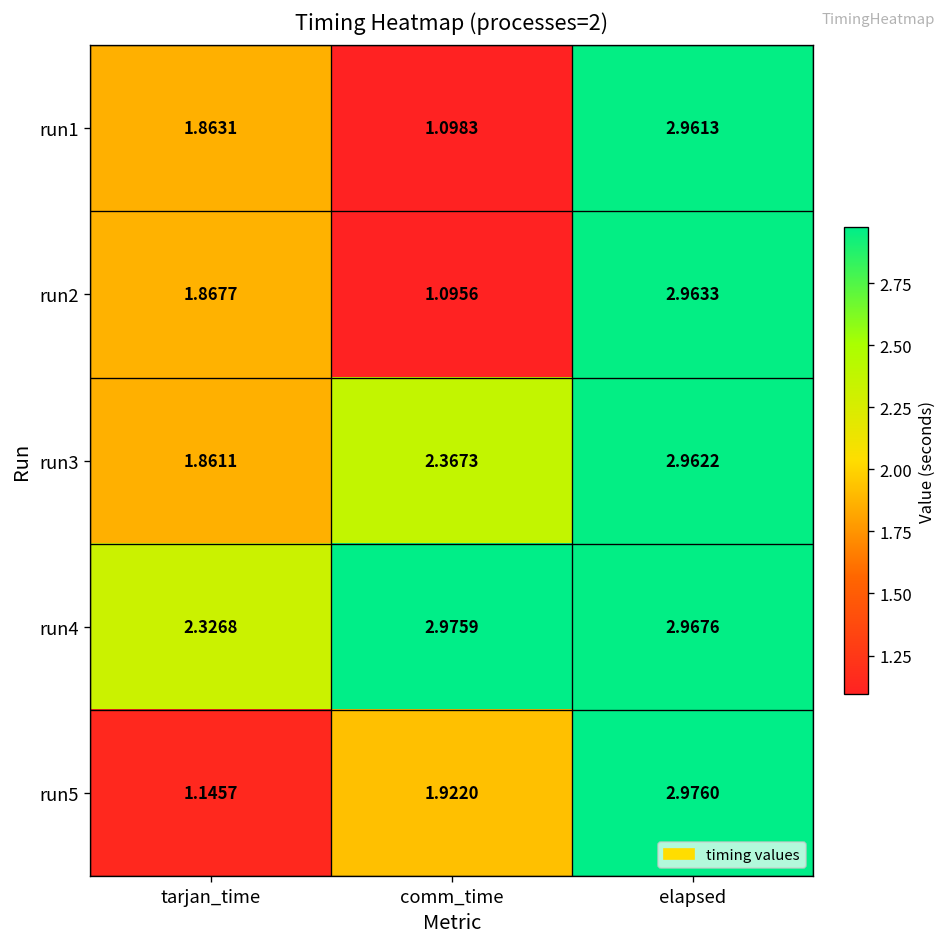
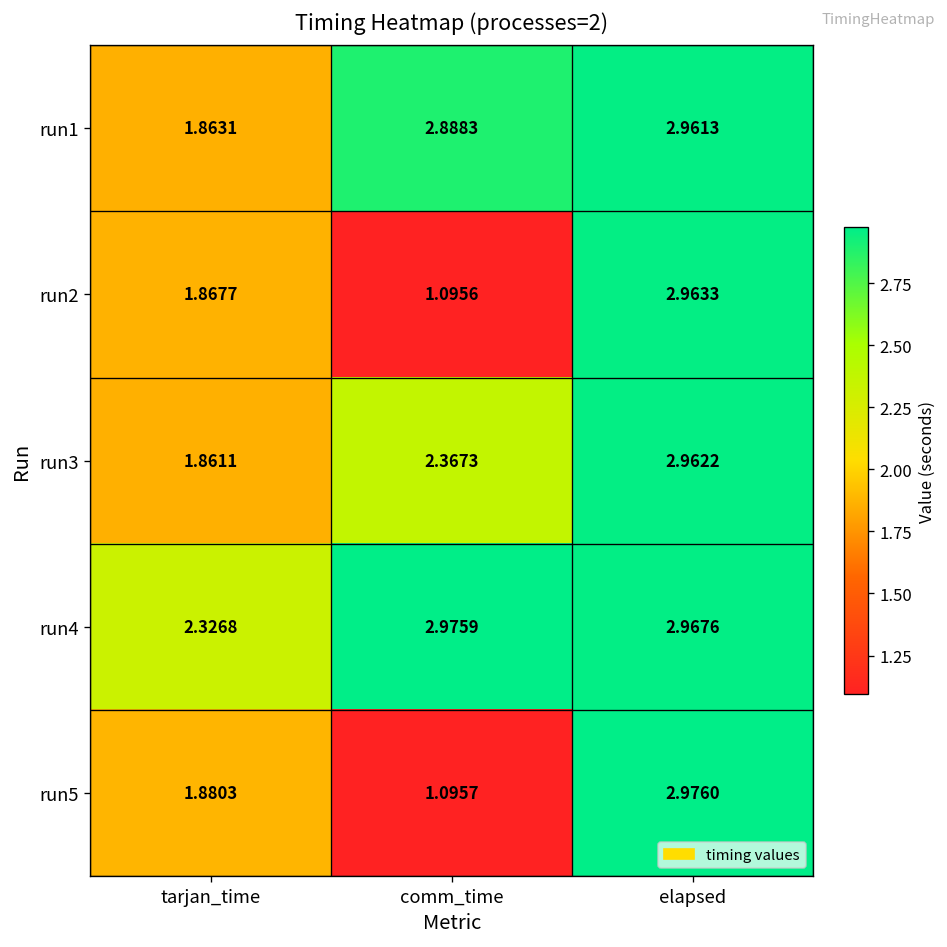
run1, comm_time: 1.0983 -> 2.8883
run5, tarjan_time: 1.1457 -> 1.8803
run5, comm_time: 1.9220 -> 1.0957
